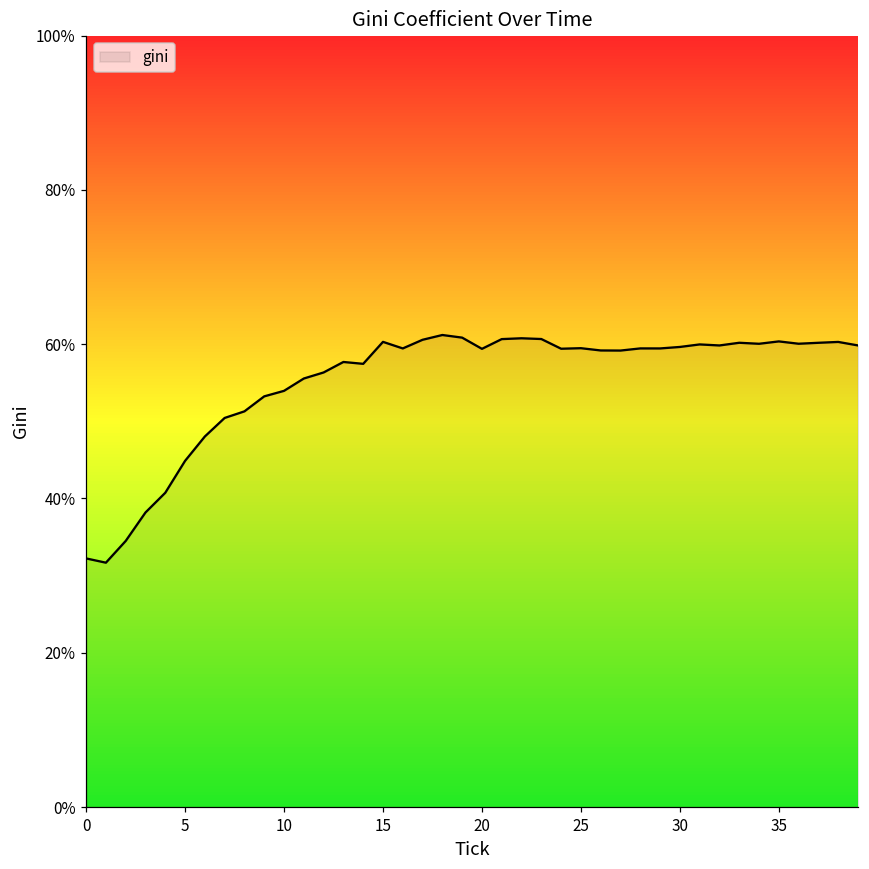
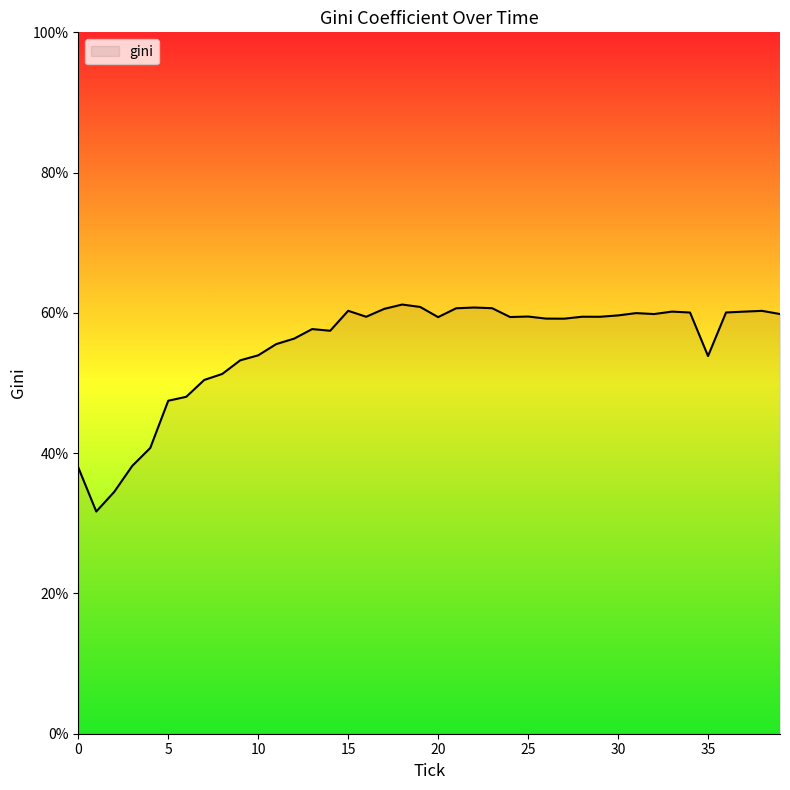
0: 32% -> 38%
5: 45% -> 47%
35: 60% -> 54%
